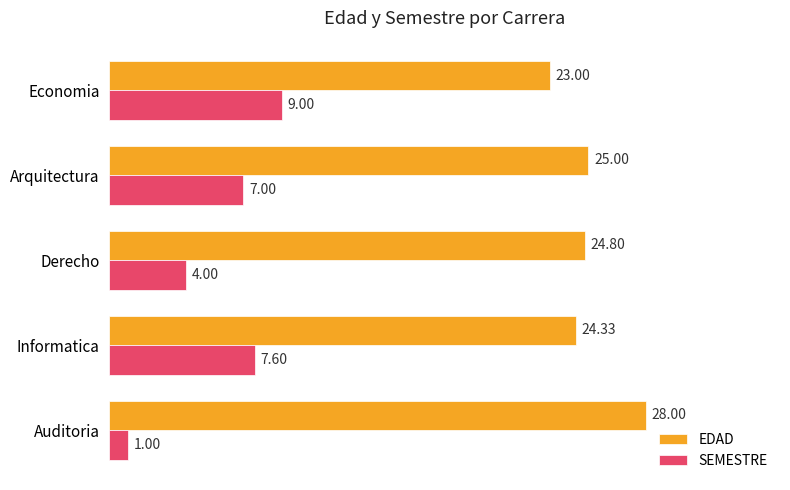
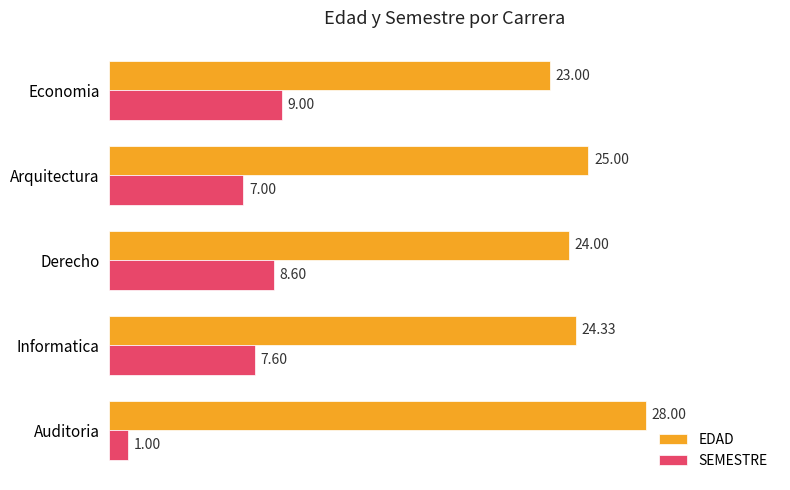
EDAD, Derecho: 24.80 -> 24.00
SEMESTRE, Derecho: 4.00 -> 8.60
